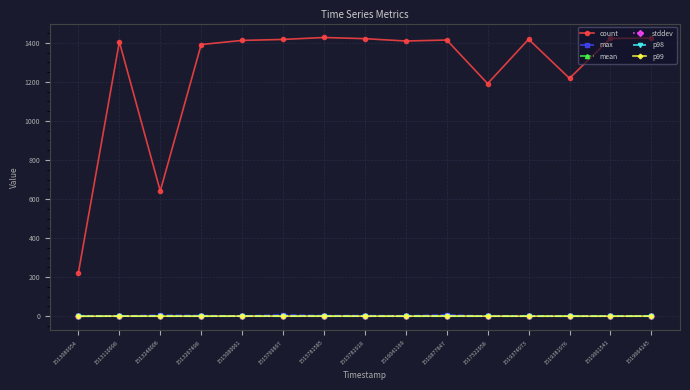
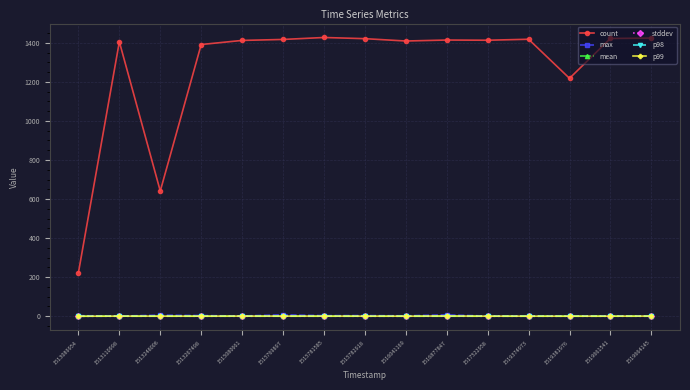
count, 1517522958: 1190 -> 1410
